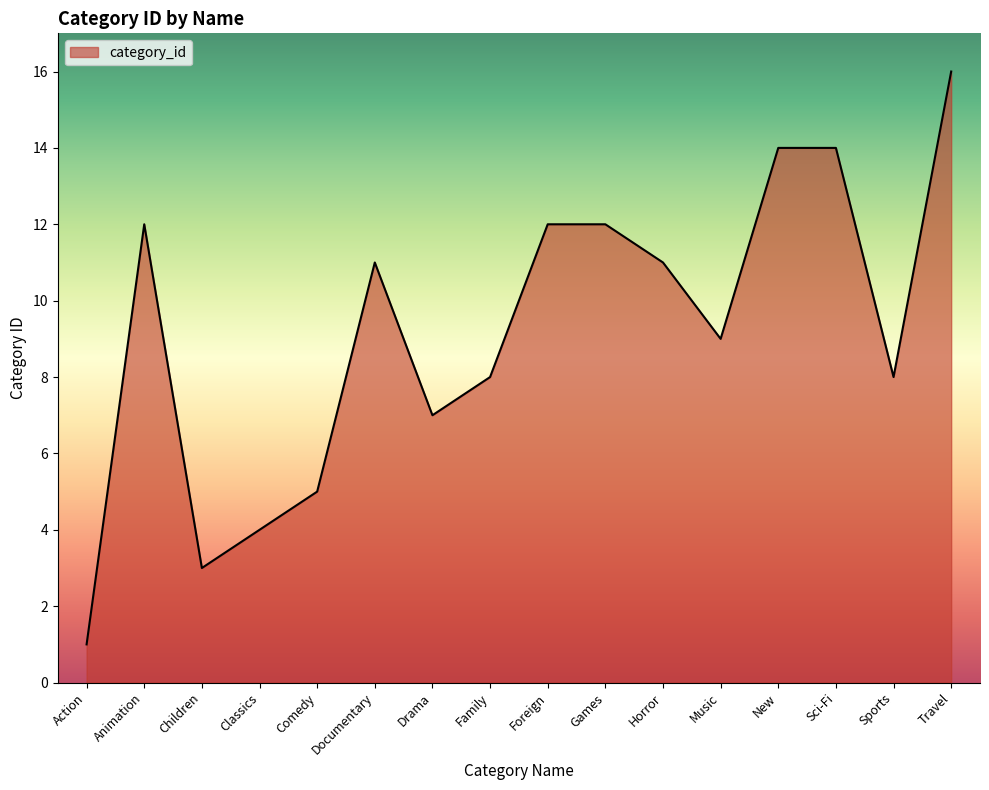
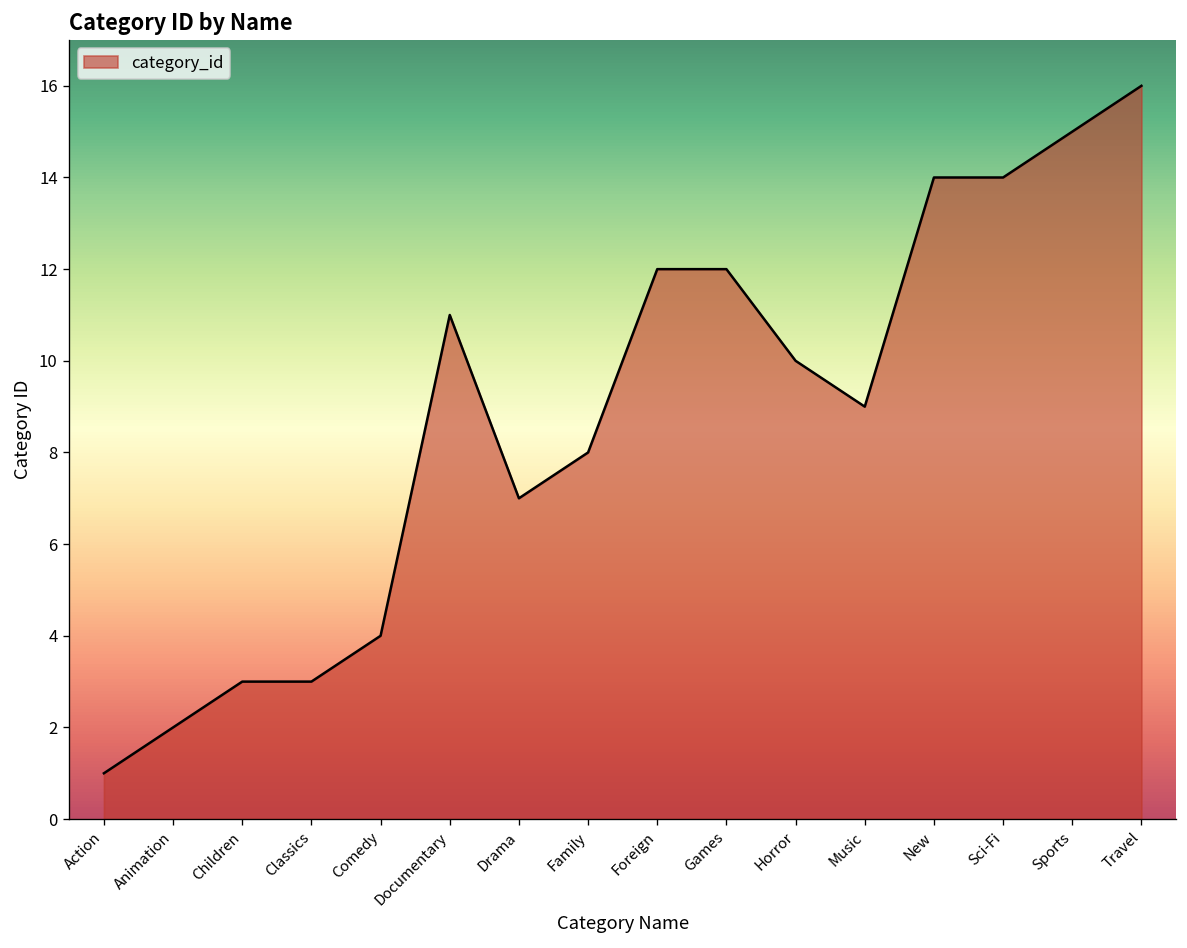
Animation: 12 -> 2
Classics: 4 -> 3
Comedy: 5 -> 4
Horror: 11 -> 10
Sports: 8 -> 15
